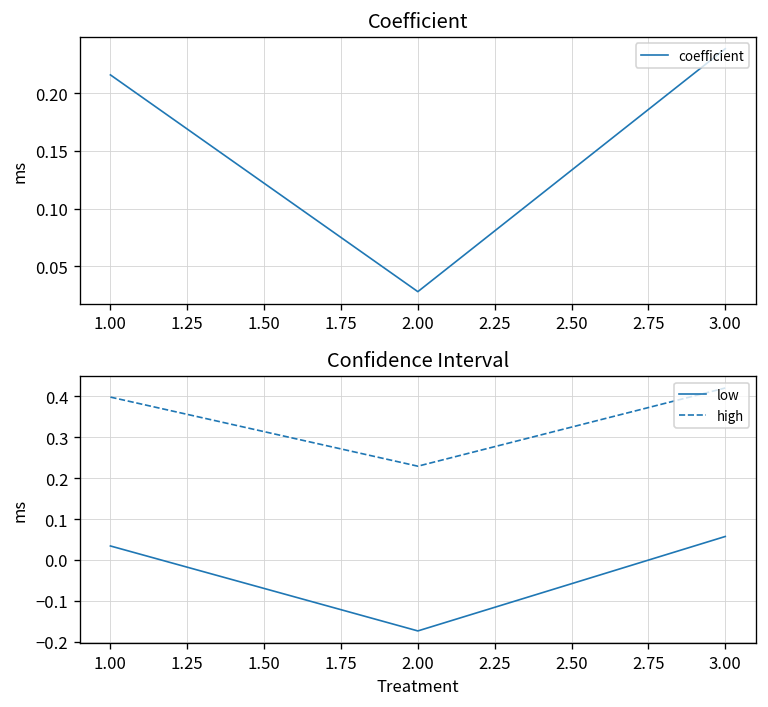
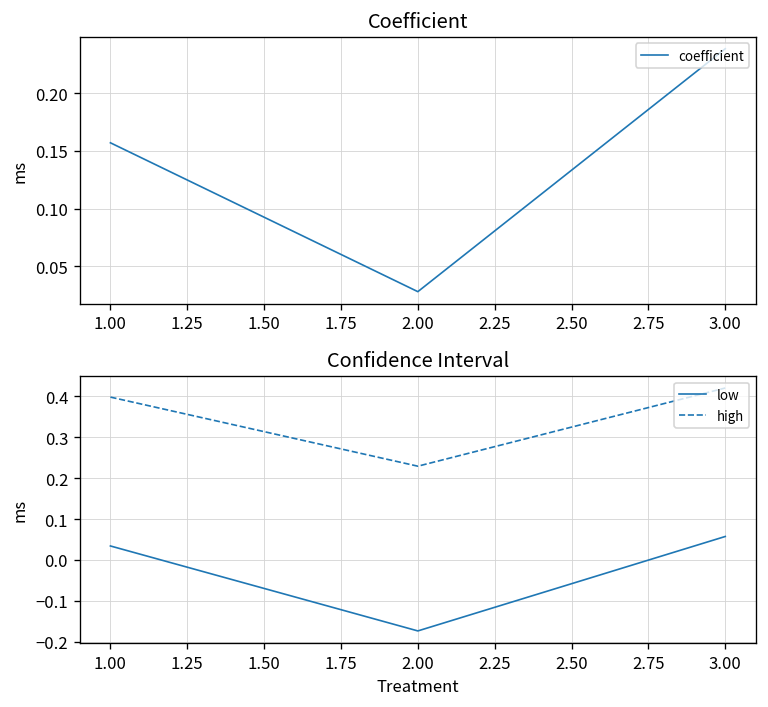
Coefficient, 1.00: 0.22 -> 0.16
